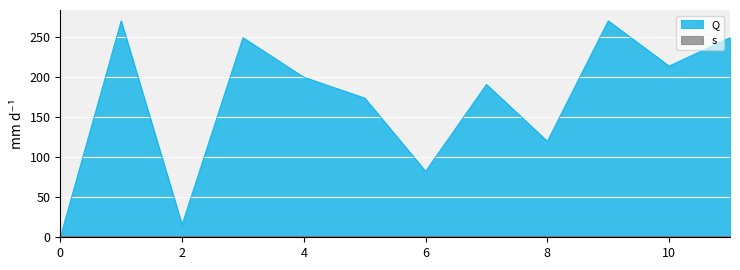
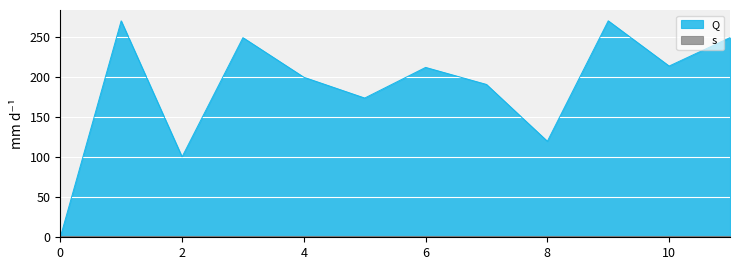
Q, 2: 20 -> 100
Q, 6: 80 -> 210
